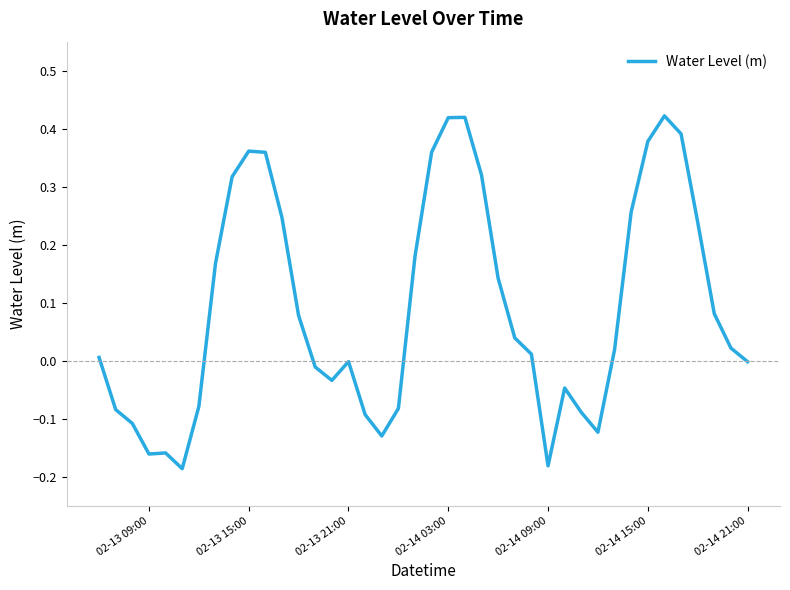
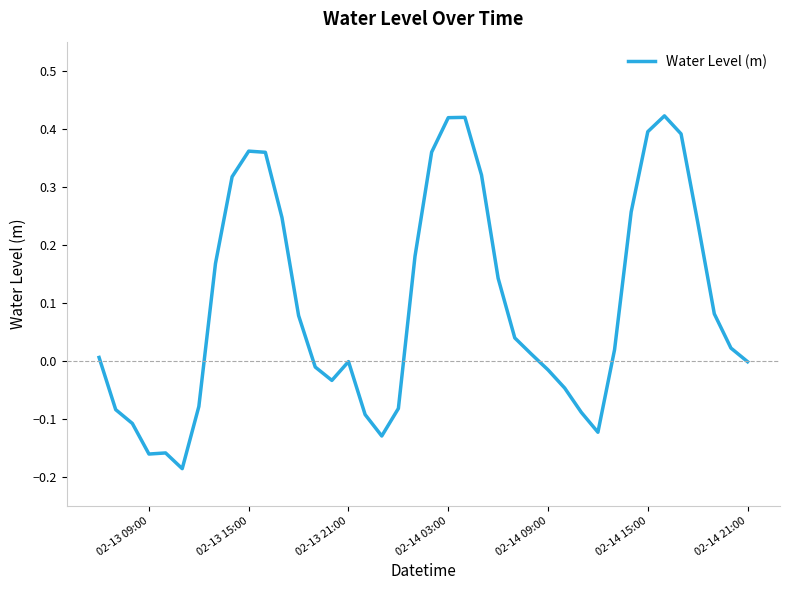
02-14 09:00: -0.18 -> -0.02
02-14 15:00: 0.38 -> 0.39
